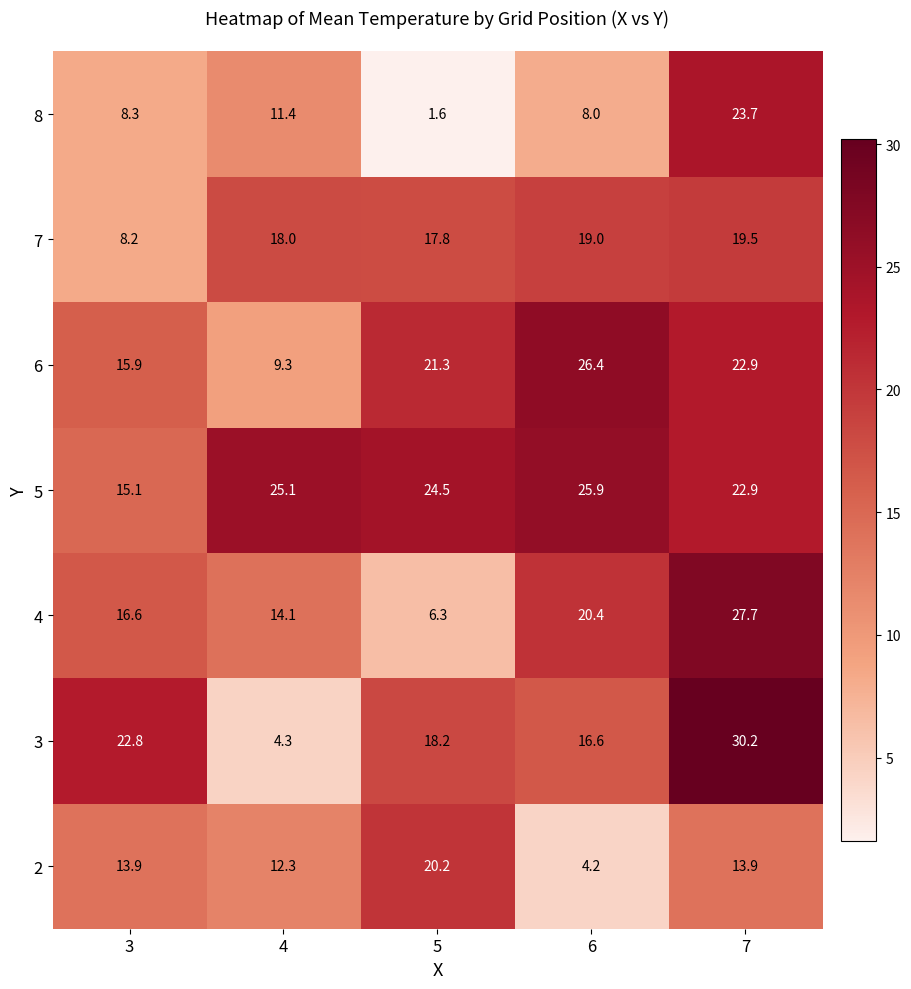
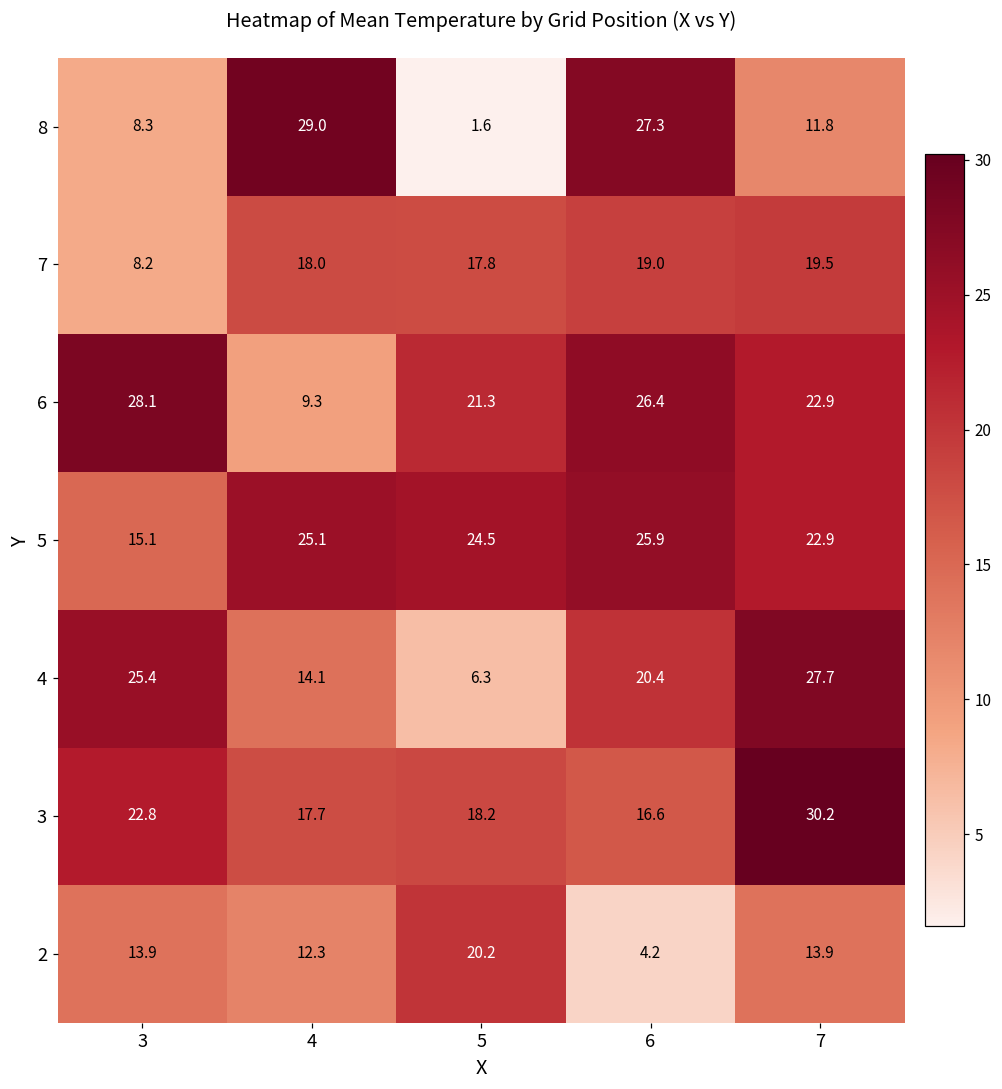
8, 4: 11.4 -> 29.0
8, 6: 8.0 -> 27.3
8, 7: 23.7 -> 11.8
6, 3: 15.9 -> 28.1
4, 3: 16.6 -> 25.4
3, 4: 4.3 -> 17.7
